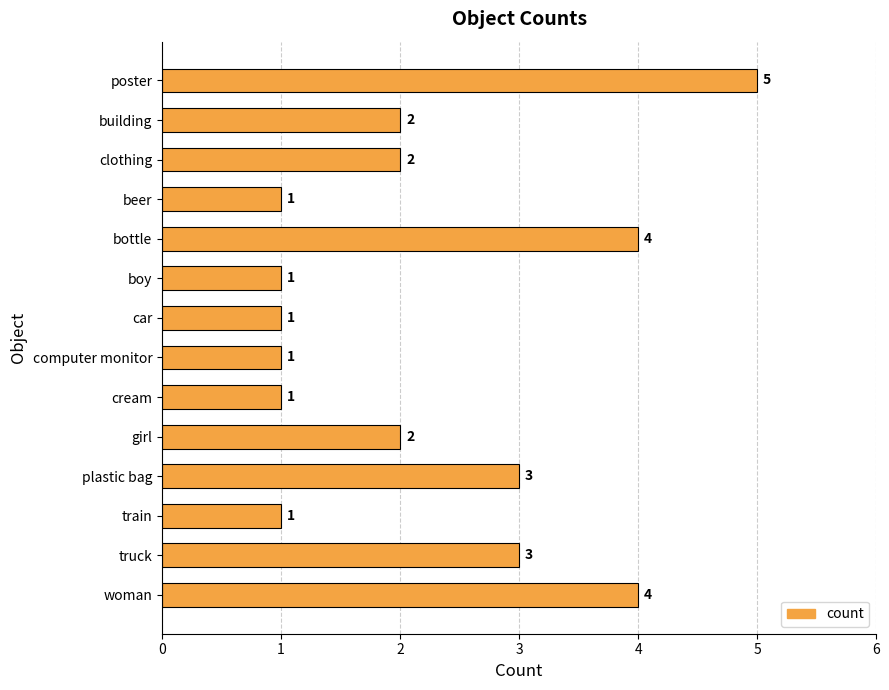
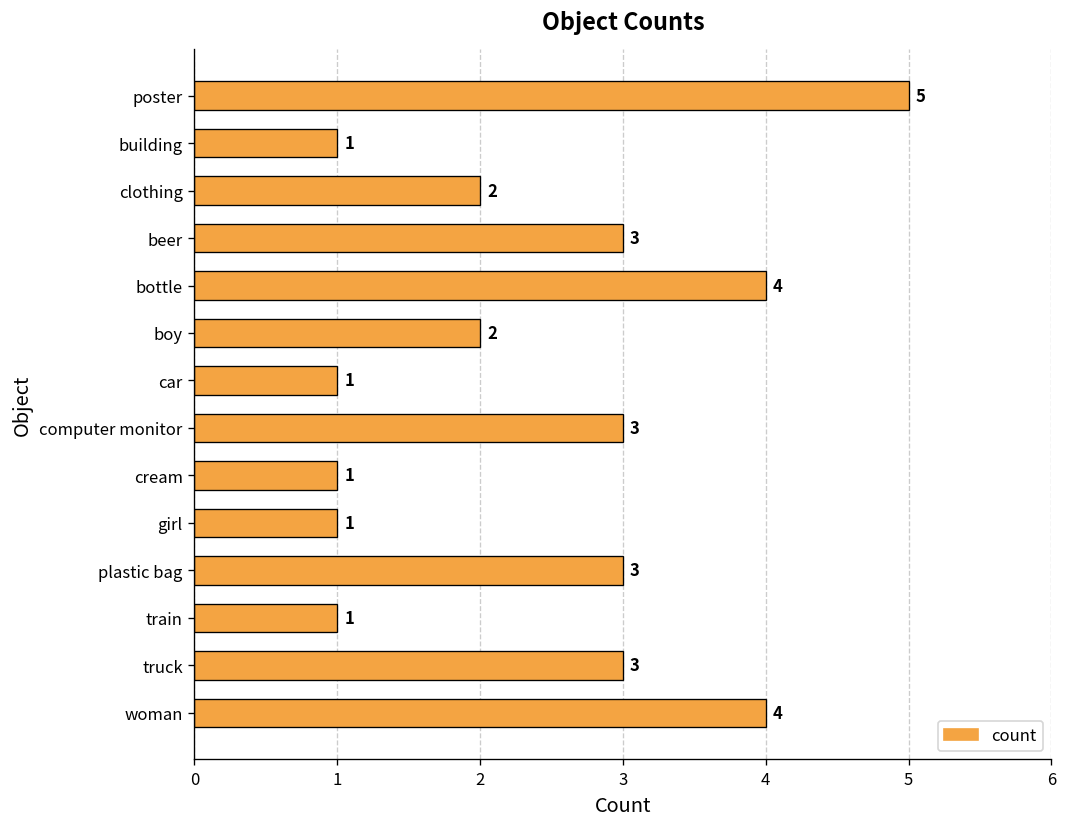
building: 2 -> 1
beer: 1 -> 3
boy: 1 -> 2
computer monitor: 1 -> 3
girl: 2 -> 1
